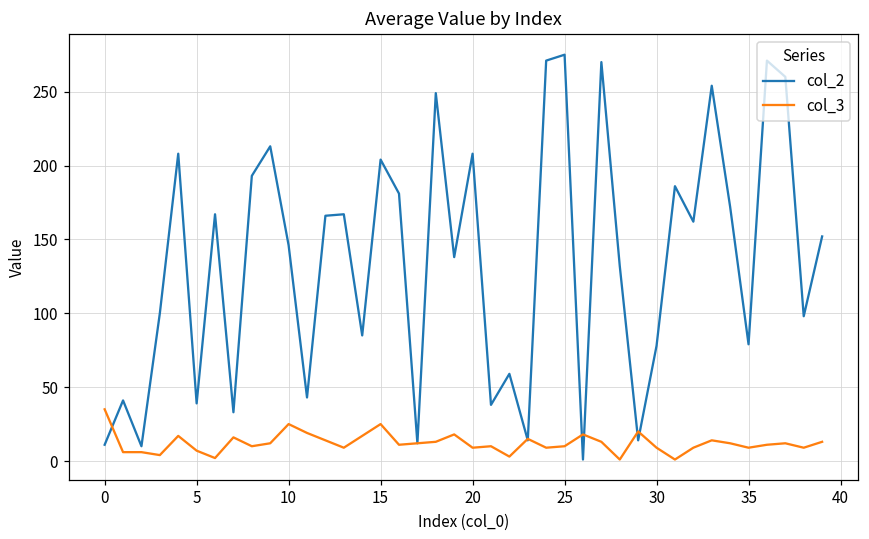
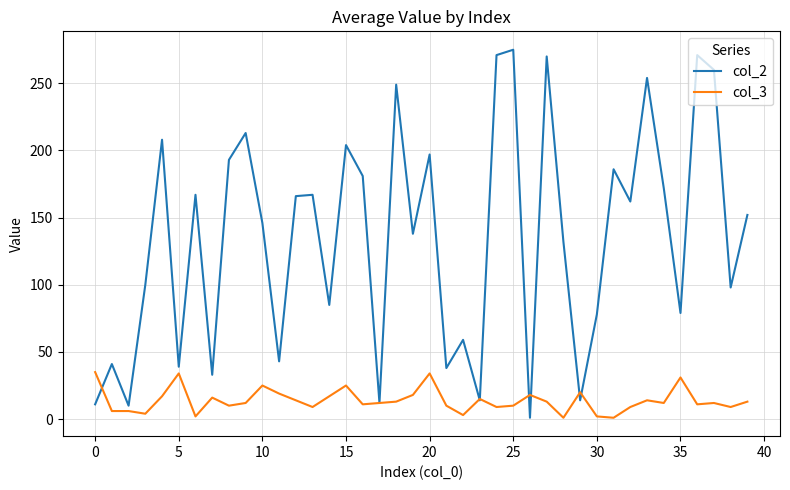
col_3, 5: 7 -> 34
col_2, 20: 208 -> 197
col_3, 20: 9 -> 34
col_3, 30: 9 -> 2
col_3, 35: 9 -> 31
